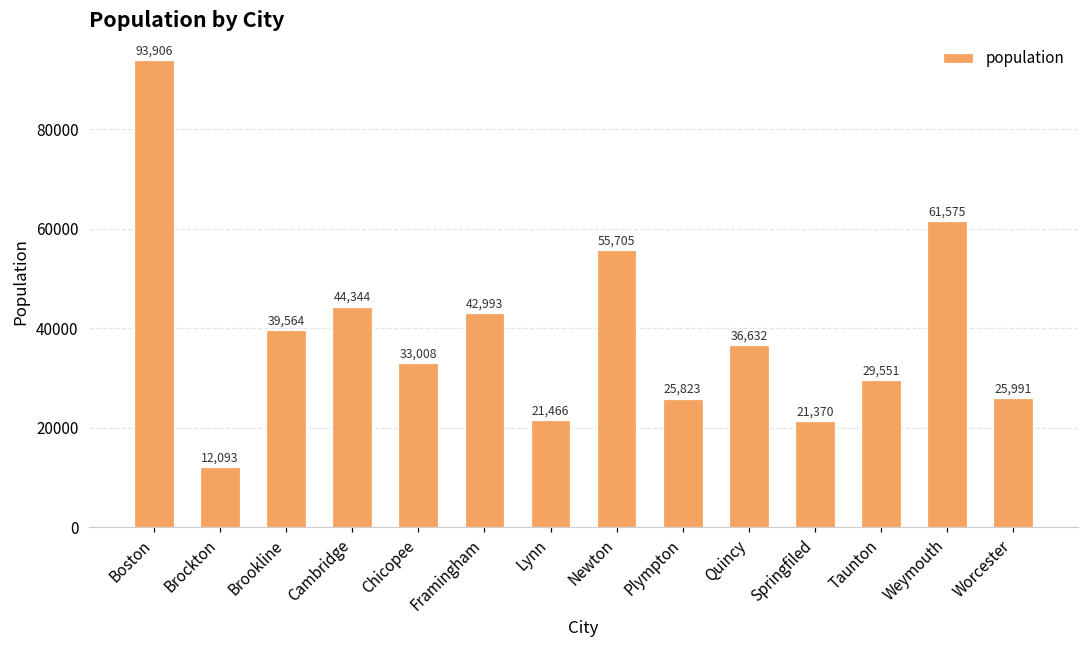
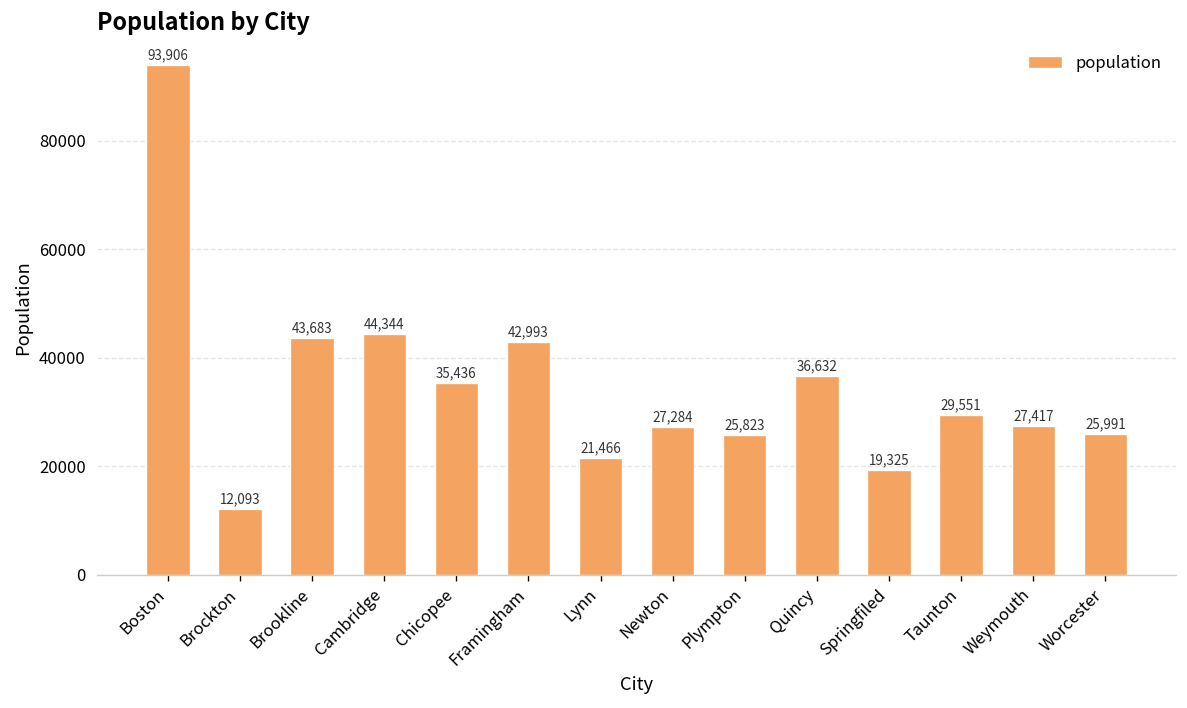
Brookline: 39,564 -> 43,683
Chicopee: 33,008 -> 35,436
Newton: 55,705 -> 27,284
Springfiled: 21,370 -> 19,325
Weymouth: 61,575 -> 27,417
